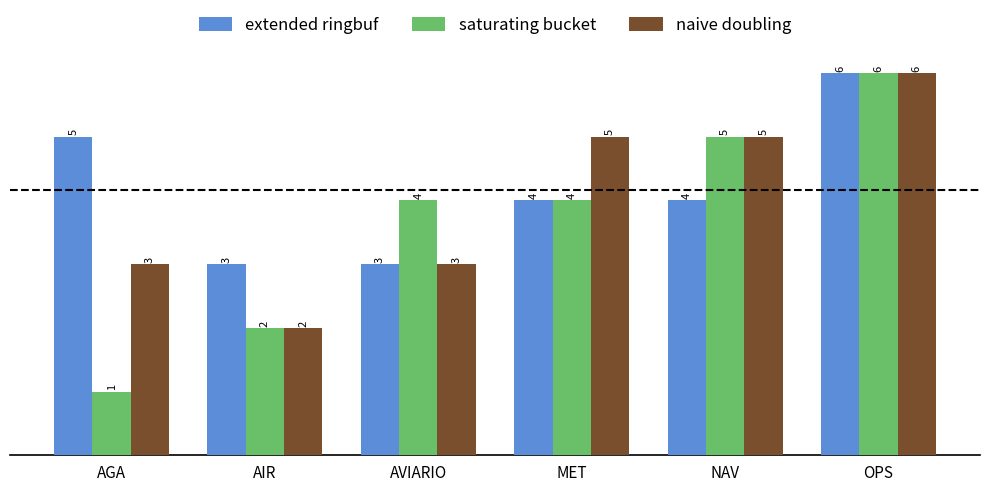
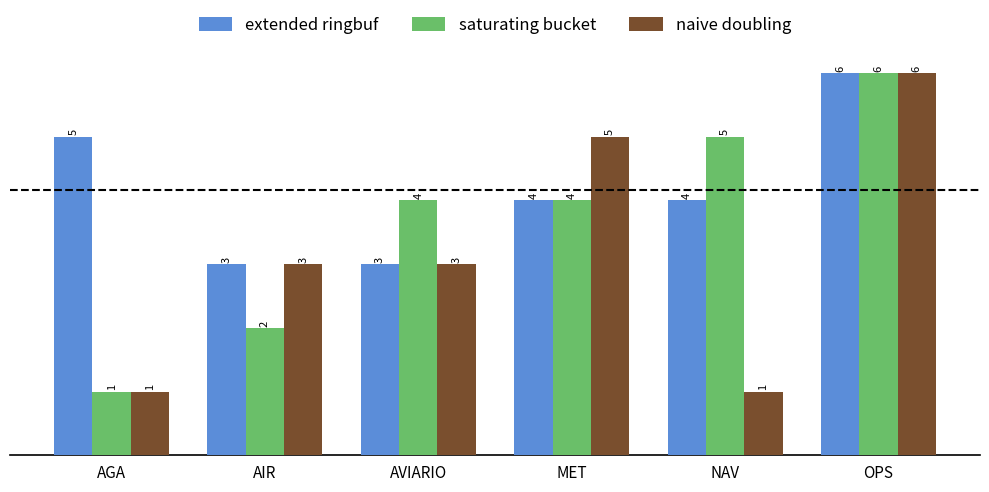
naive doubling, AGA: 3 -> 1
naive doubling, AIR: 2 -> 3
naive doubling, NAV: 5 -> 1
